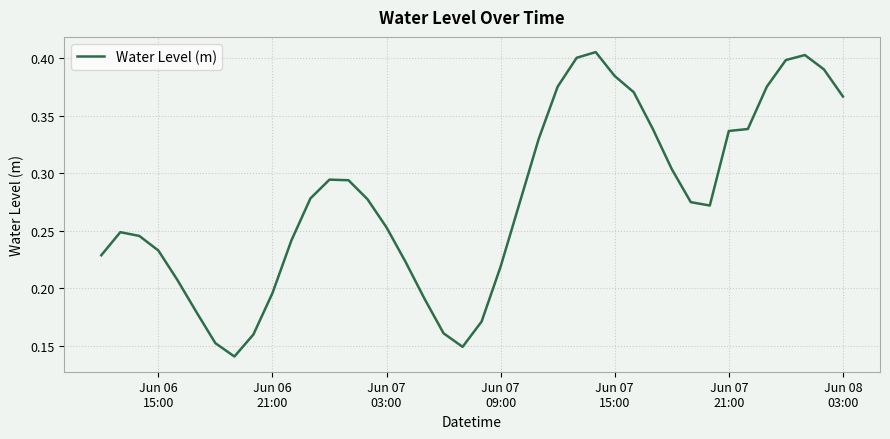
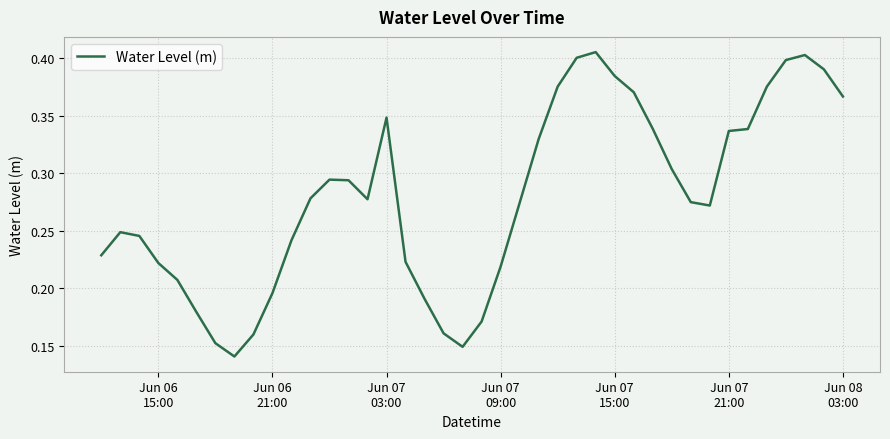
Jun 06 15:00: 0.233 -> 0.222
Jun 07 03:00: 0.253 -> 0.348
